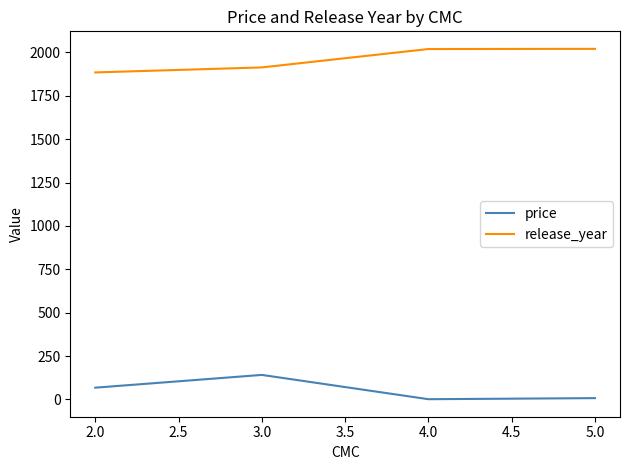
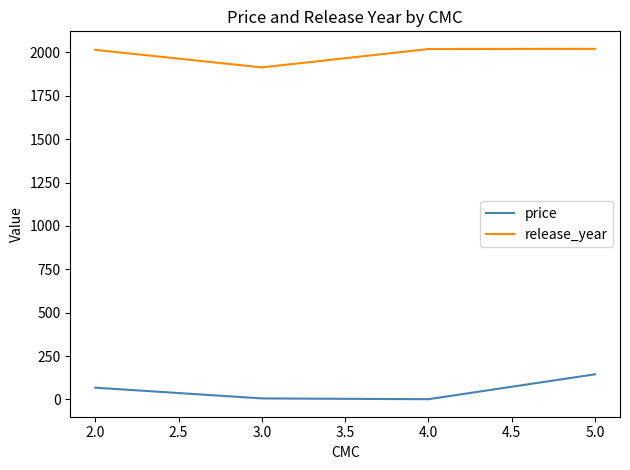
release_year, 2.0: 1890 -> 2020
price, 3.0: 140 -> 10
price, 5.0: 10 -> 140
